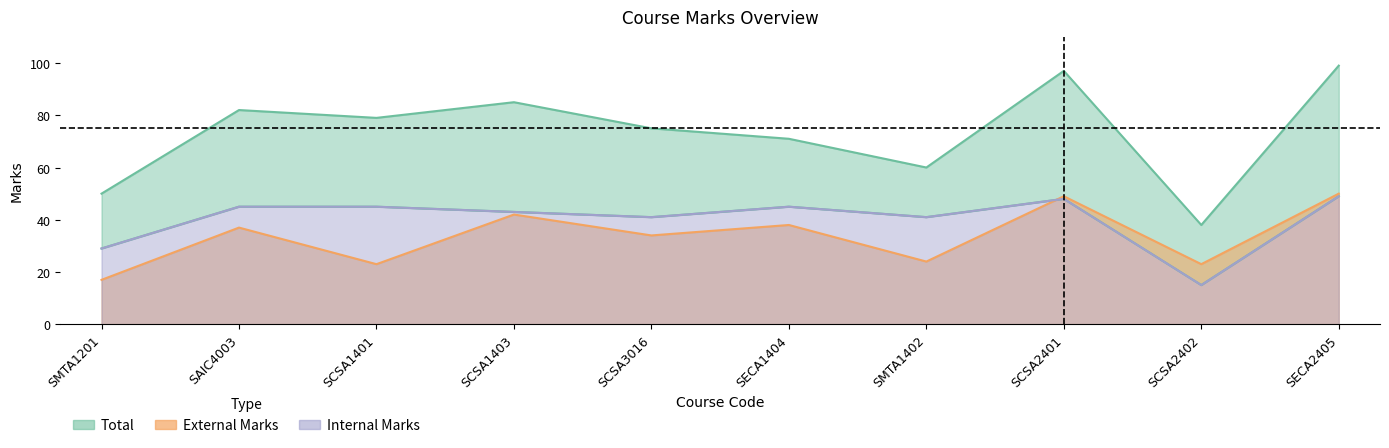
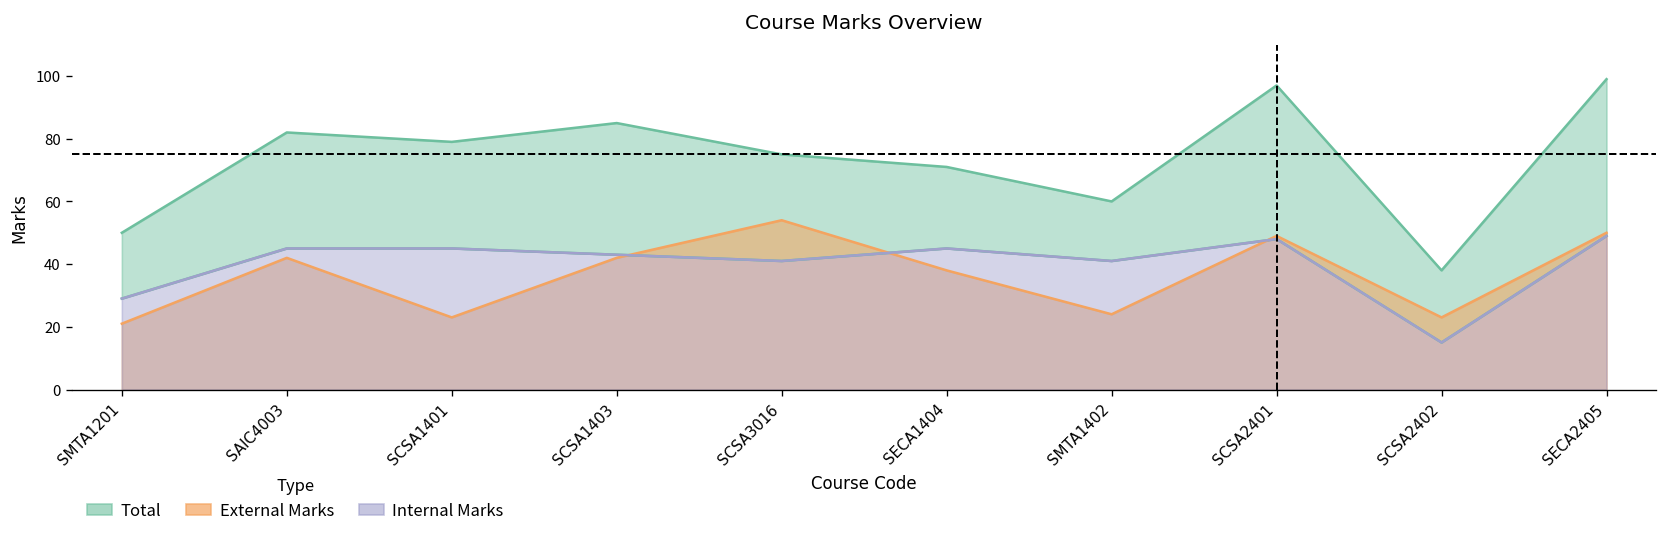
External Marks, SMTA1201: 17 -> 21
External Marks, SAIC4003: 37 -> 42
External Marks, SCSA3016: 34 -> 54
